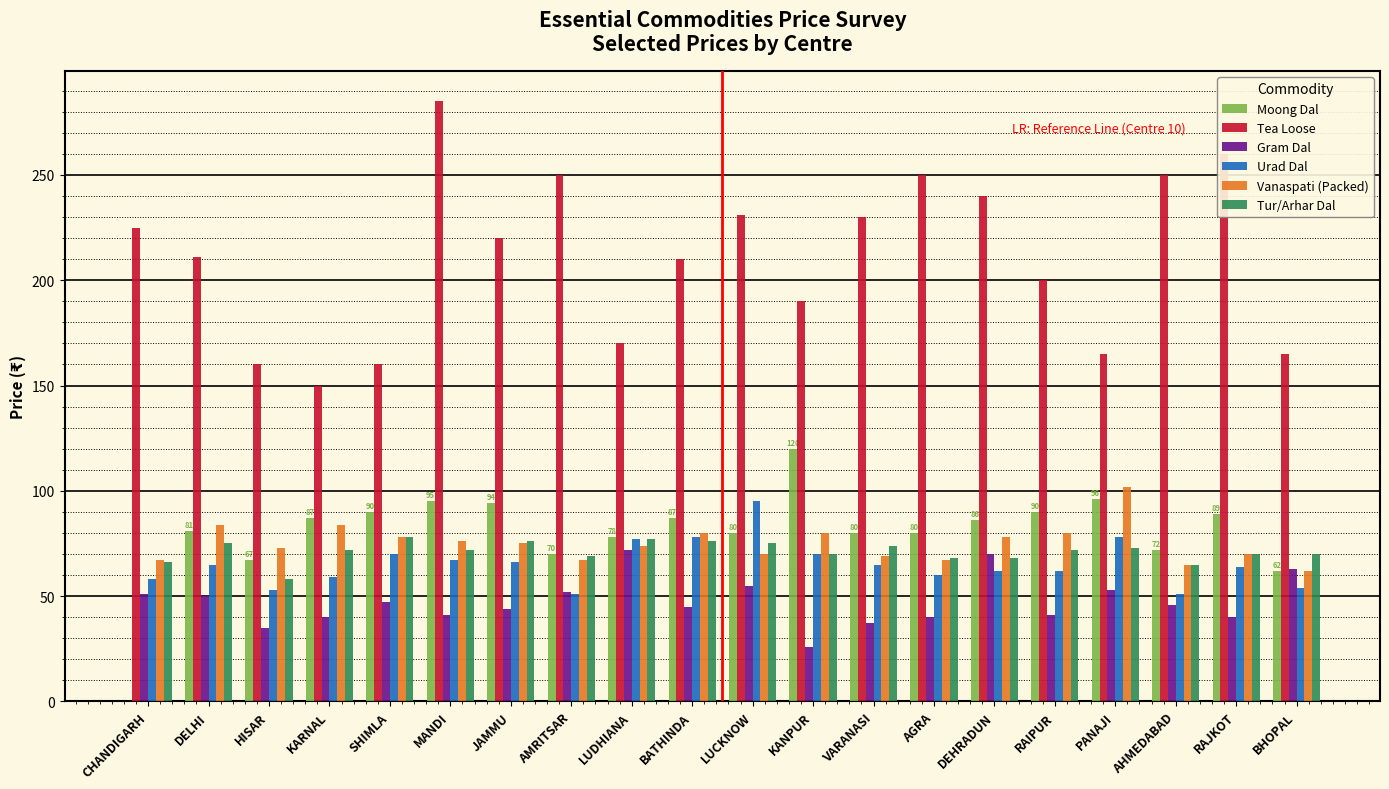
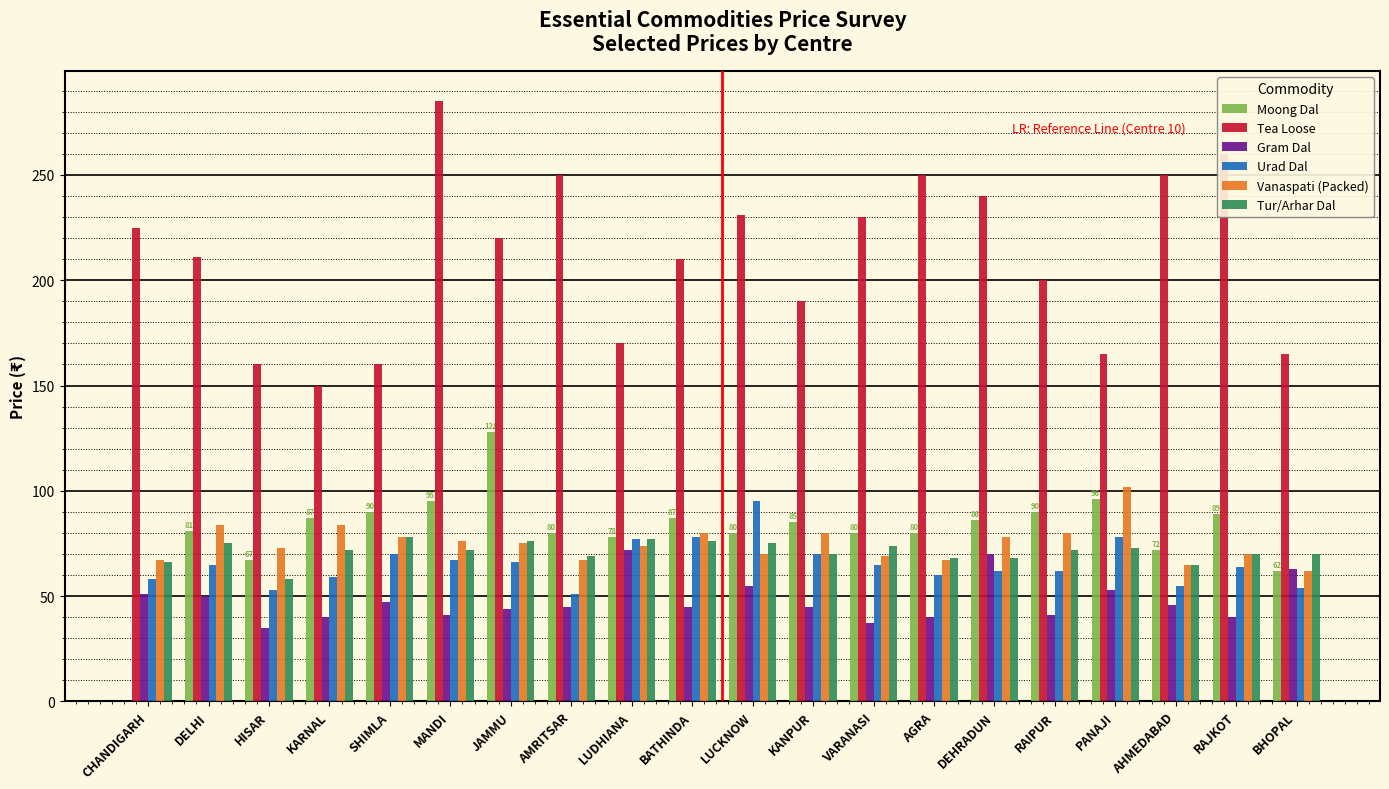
Moong Dal, JAMMU: 94 -> 128
Moong Dal, AMRITSAR: 70 -> 80
Gram Dal, AMRITSAR: 52 -> 45
Moong Dal, KANPUR: 120 -> 85
Gram Dal, KANPUR: 26 -> 45
Urad Dal, AHMEDABAD: 51 -> 55
